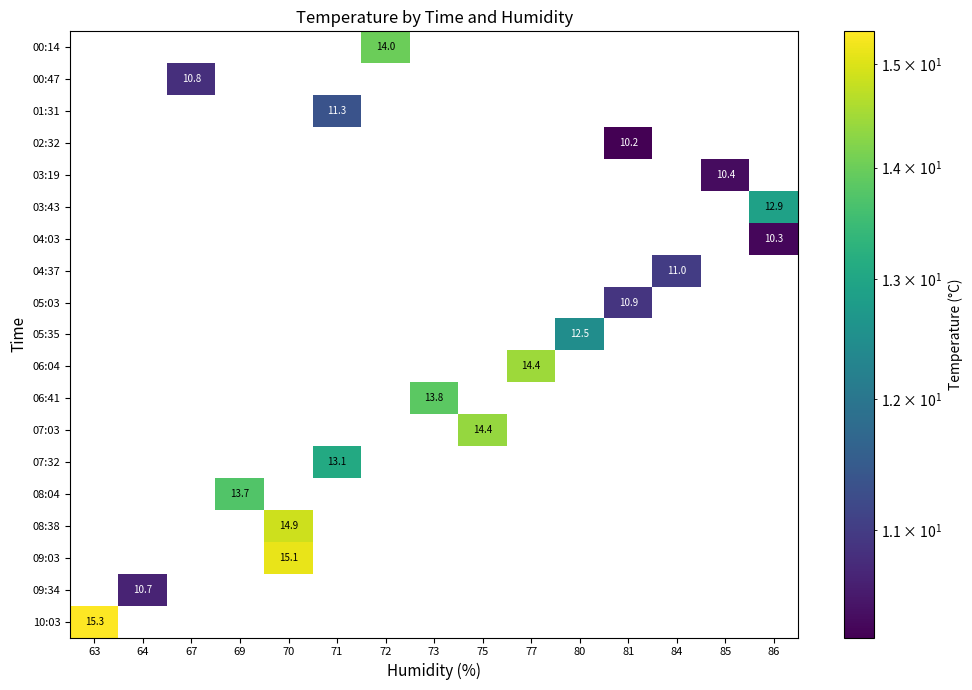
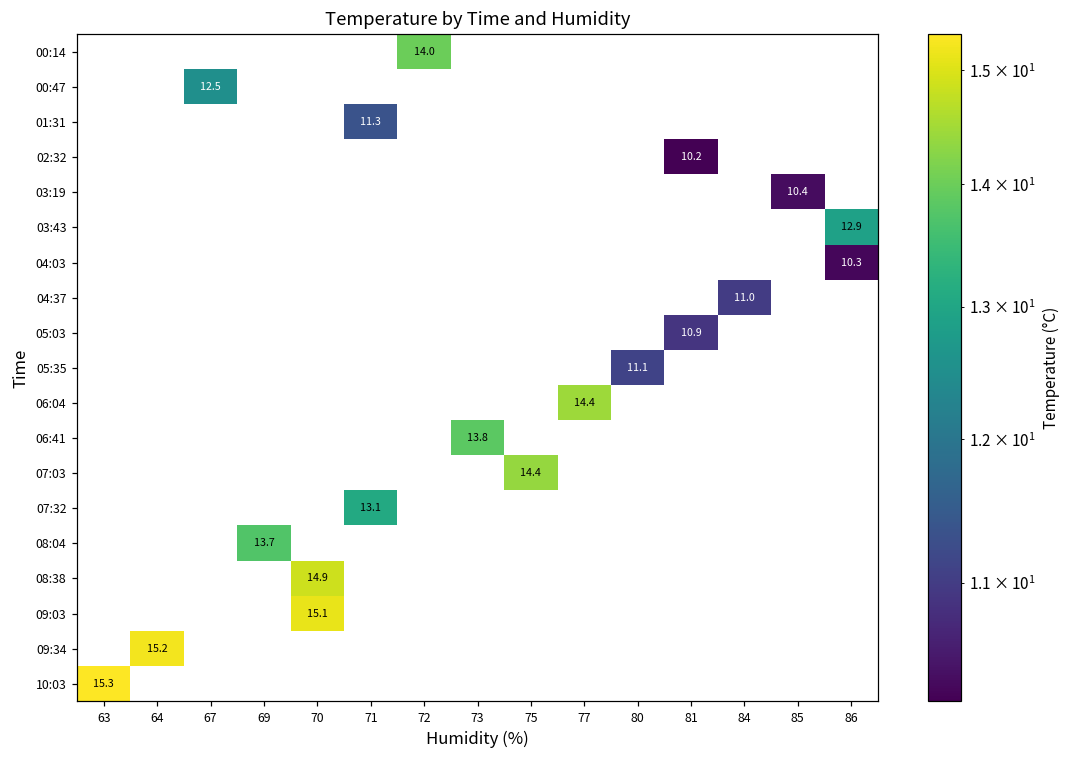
00:47, 67: 10.8 -> 12.5
05:35, 80: 12.5 -> 11.1
09:34, 64: 10.7 -> 15.2
